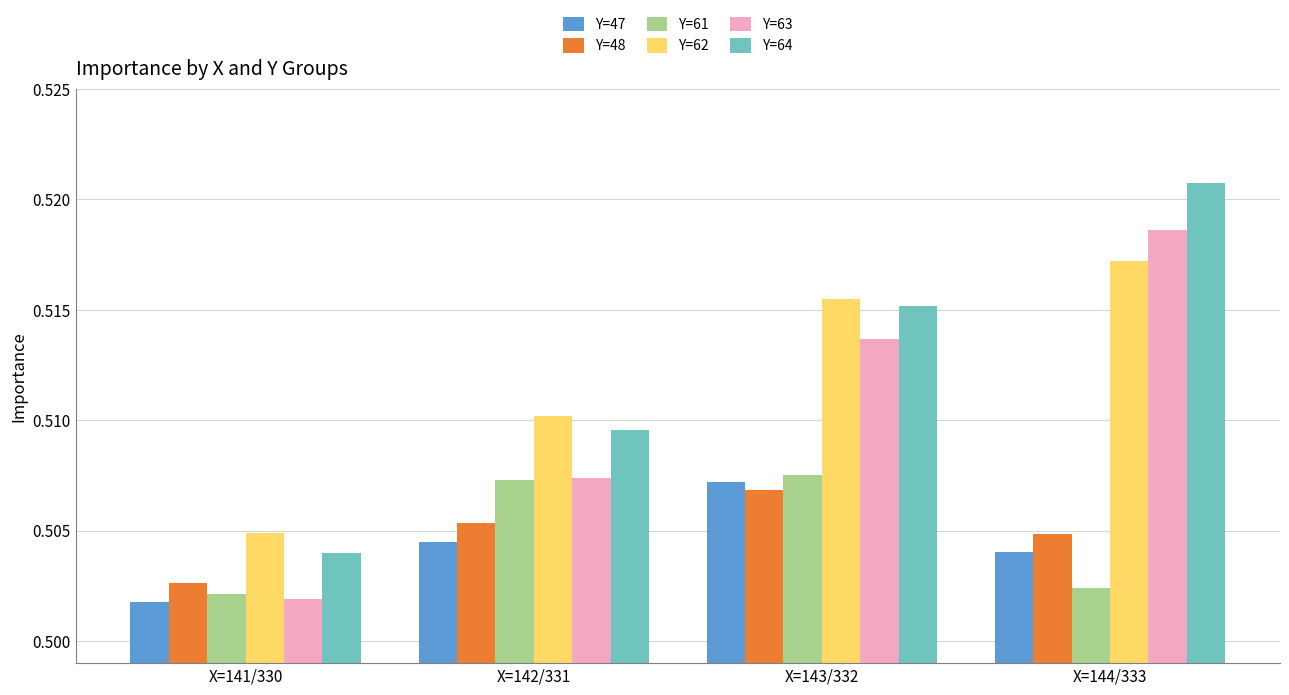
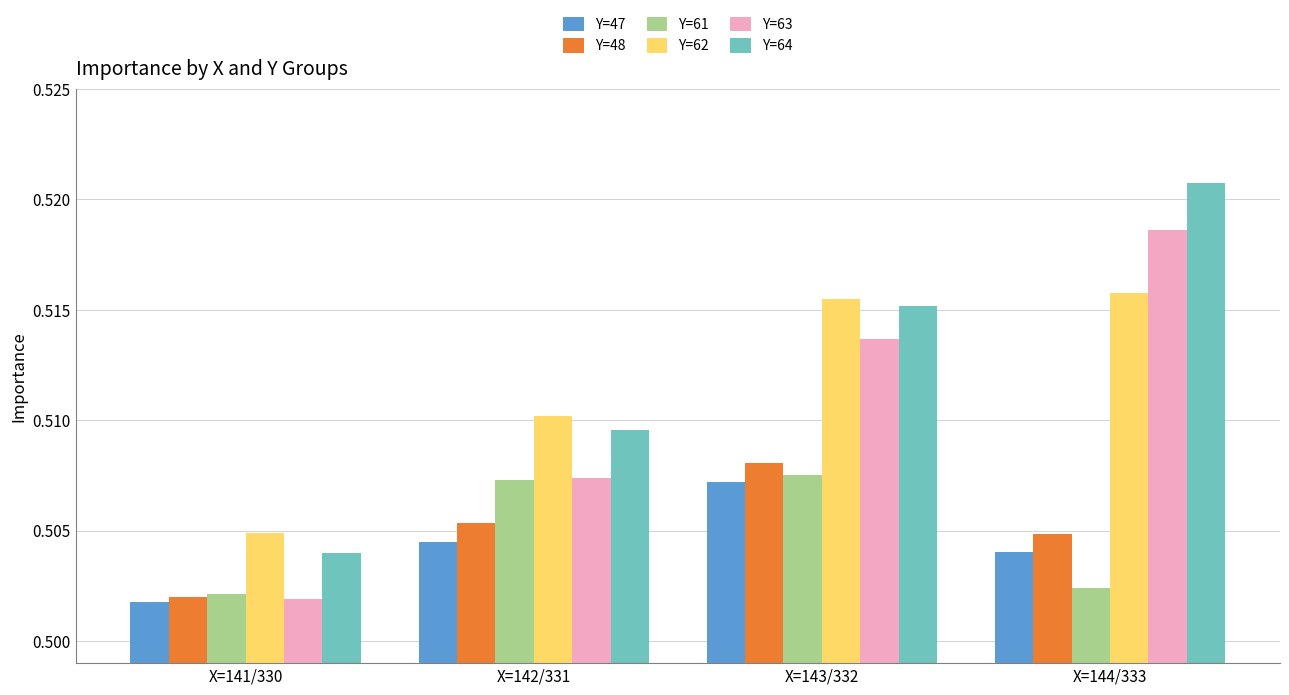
Y=48, X=141/330: 0.5026 -> 0.5020
Y=48, X=143/332: 0.5068 -> 0.5081
Y=62, X=144/333: 0.5172 -> 0.5157
